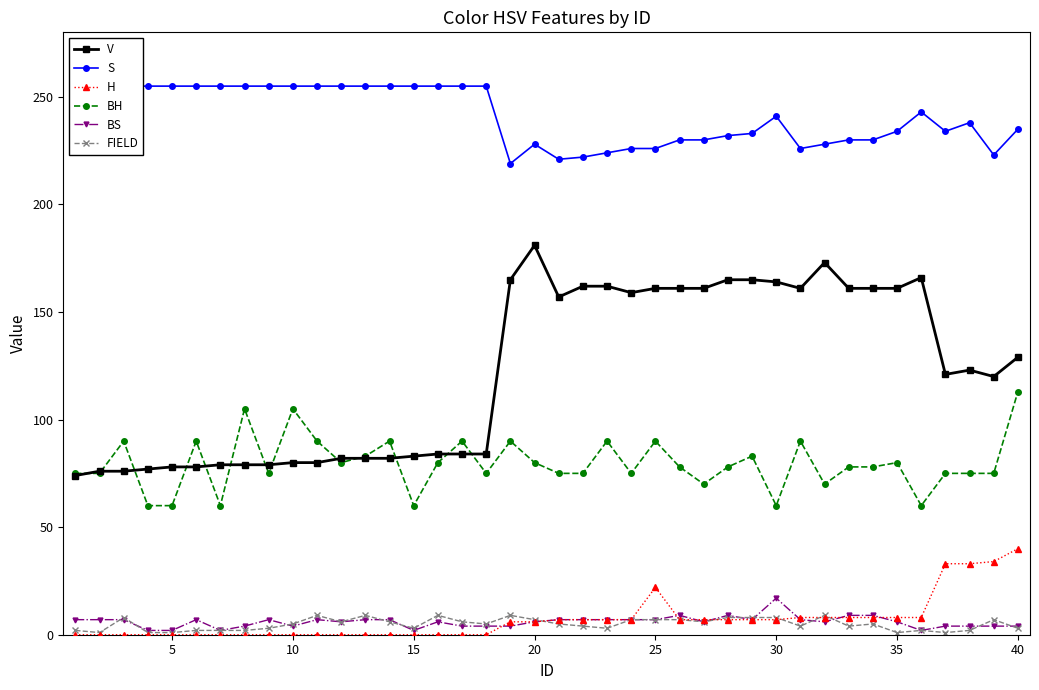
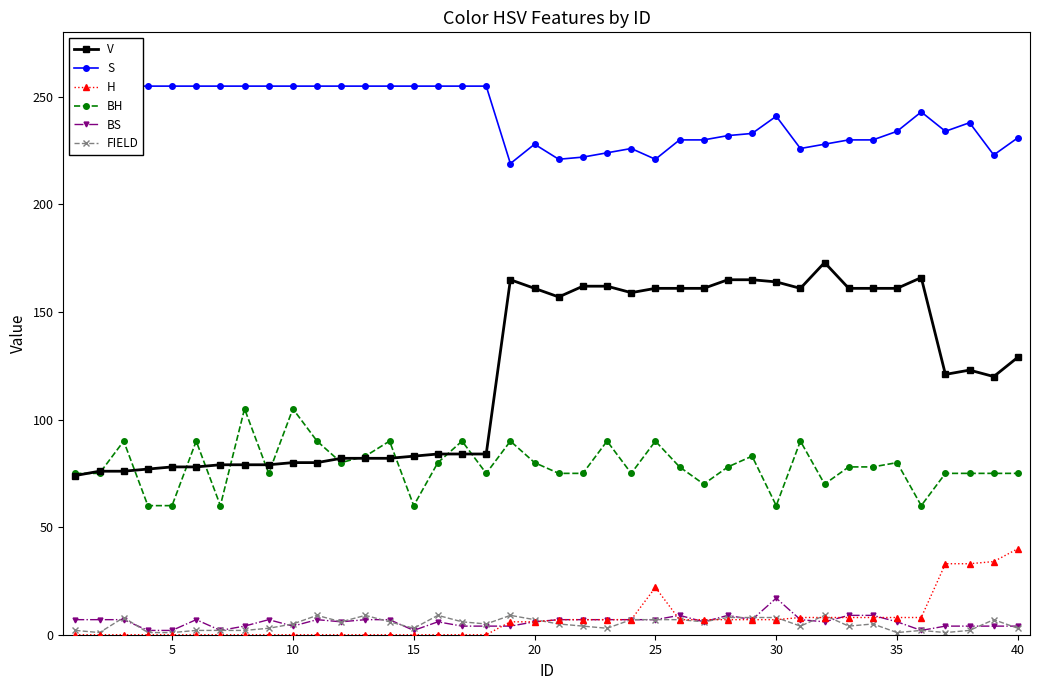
V, 20: 181 -> 161
S, 25: 226 -> 221
S, 40: 235 -> 231
BH, 40: 113 -> 75
